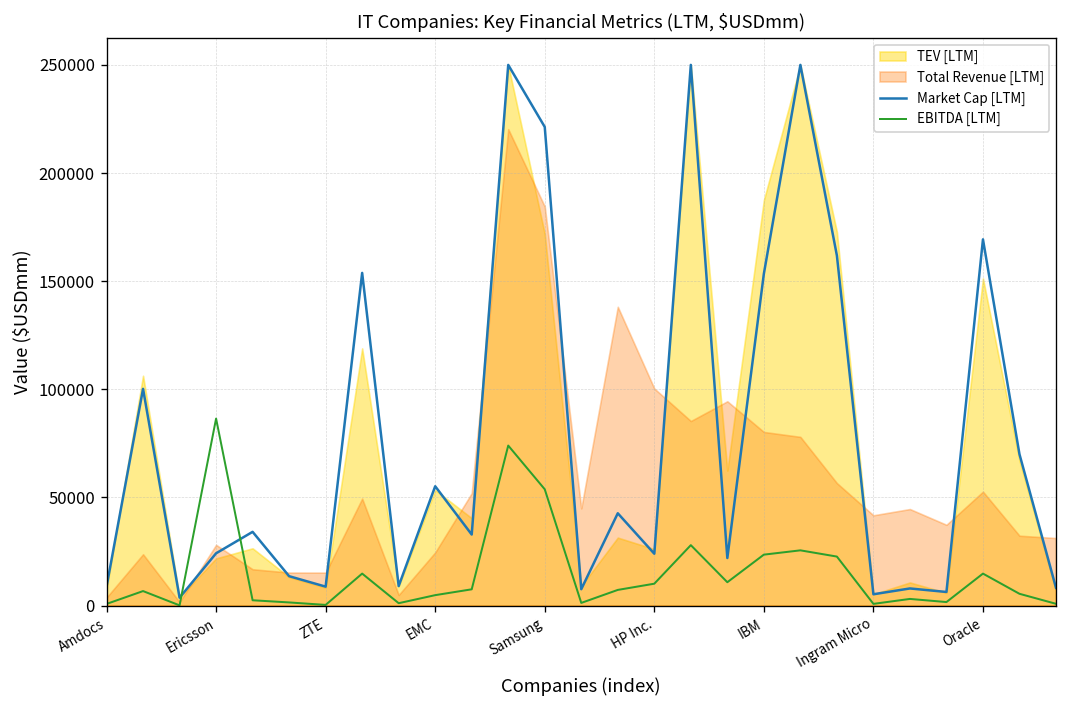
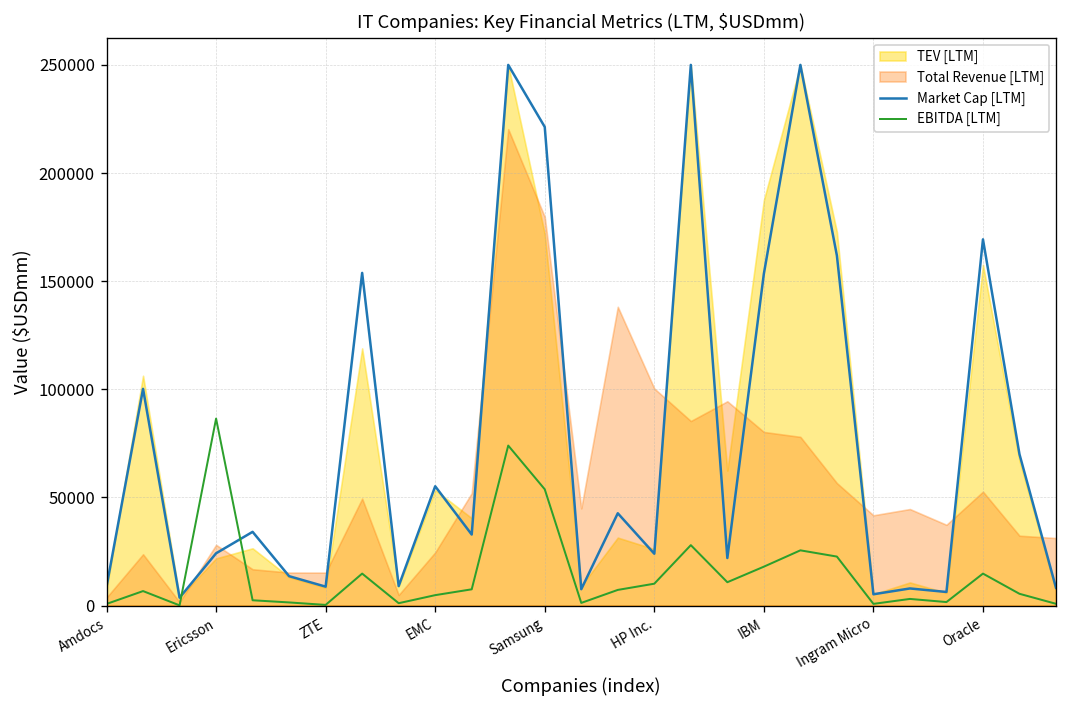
Total Revenue [LTM], Samsung: 185000 -> 180000
EBITDA [LTM], IBM: 24000 -> 18000
TEV [LTM], Oracle: 151000 -> 158000
